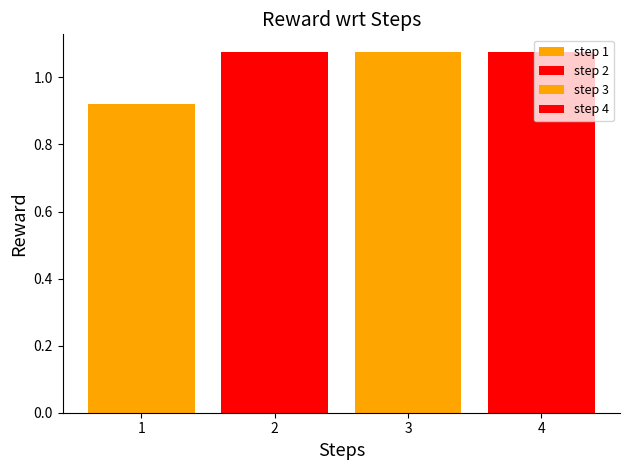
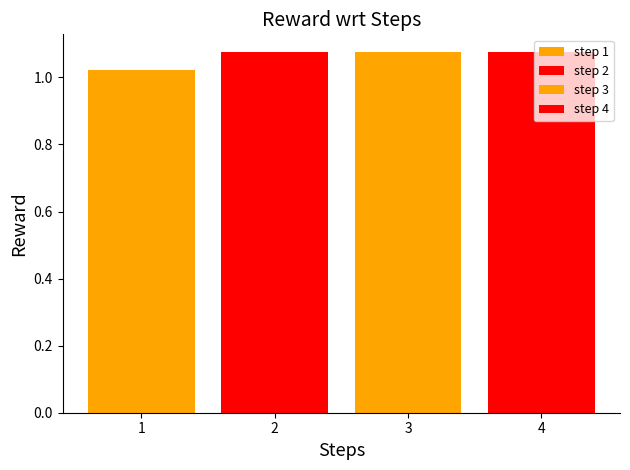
1: 0.92 -> 1.02
